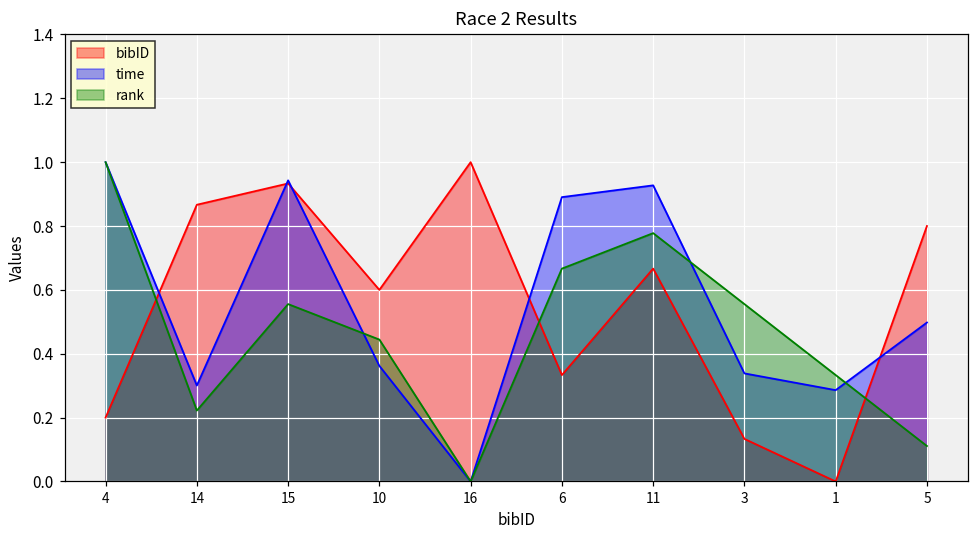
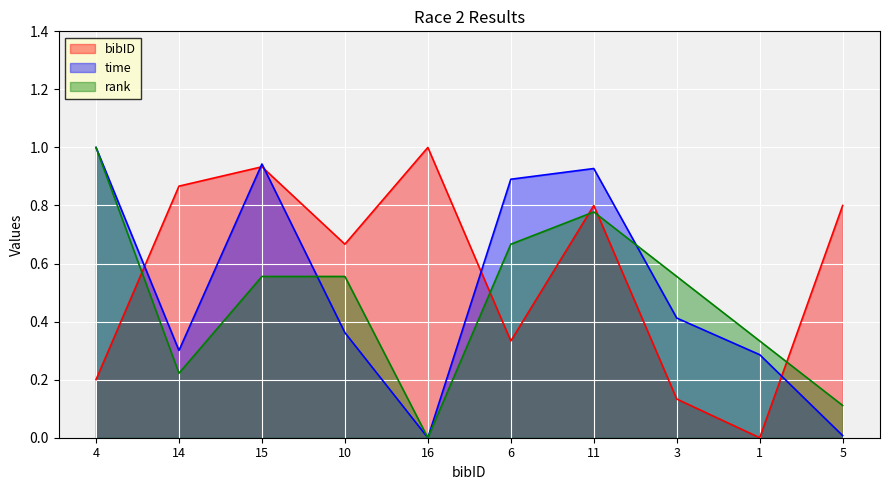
bibID, 10: 0.60 -> 0.67
rank, 10: 0.44 -> 0.56
bibID, 11: 0.67 -> 0.80
time, 3: 0.34 -> 0.41
time, 5: 0.50 -> 0.01
